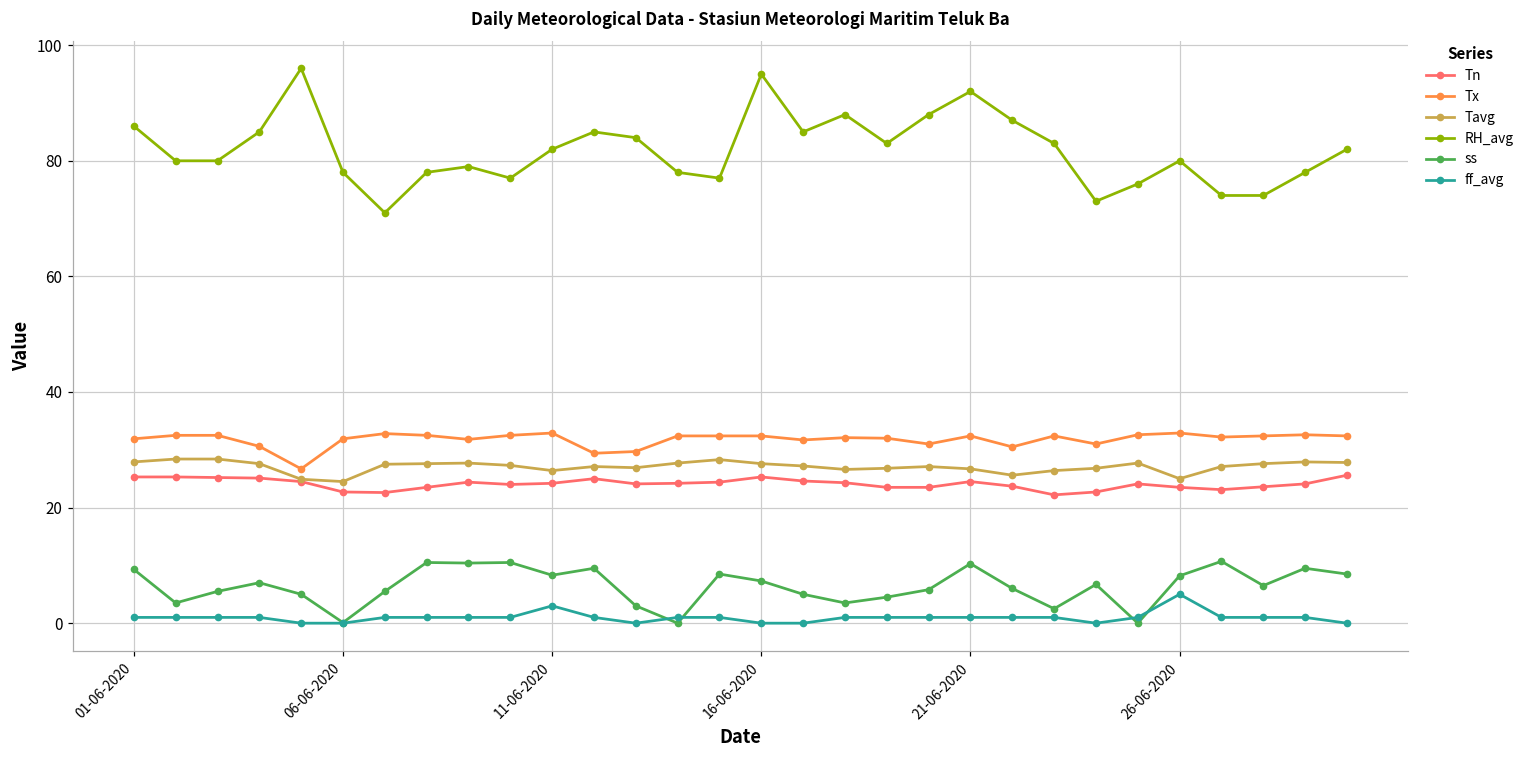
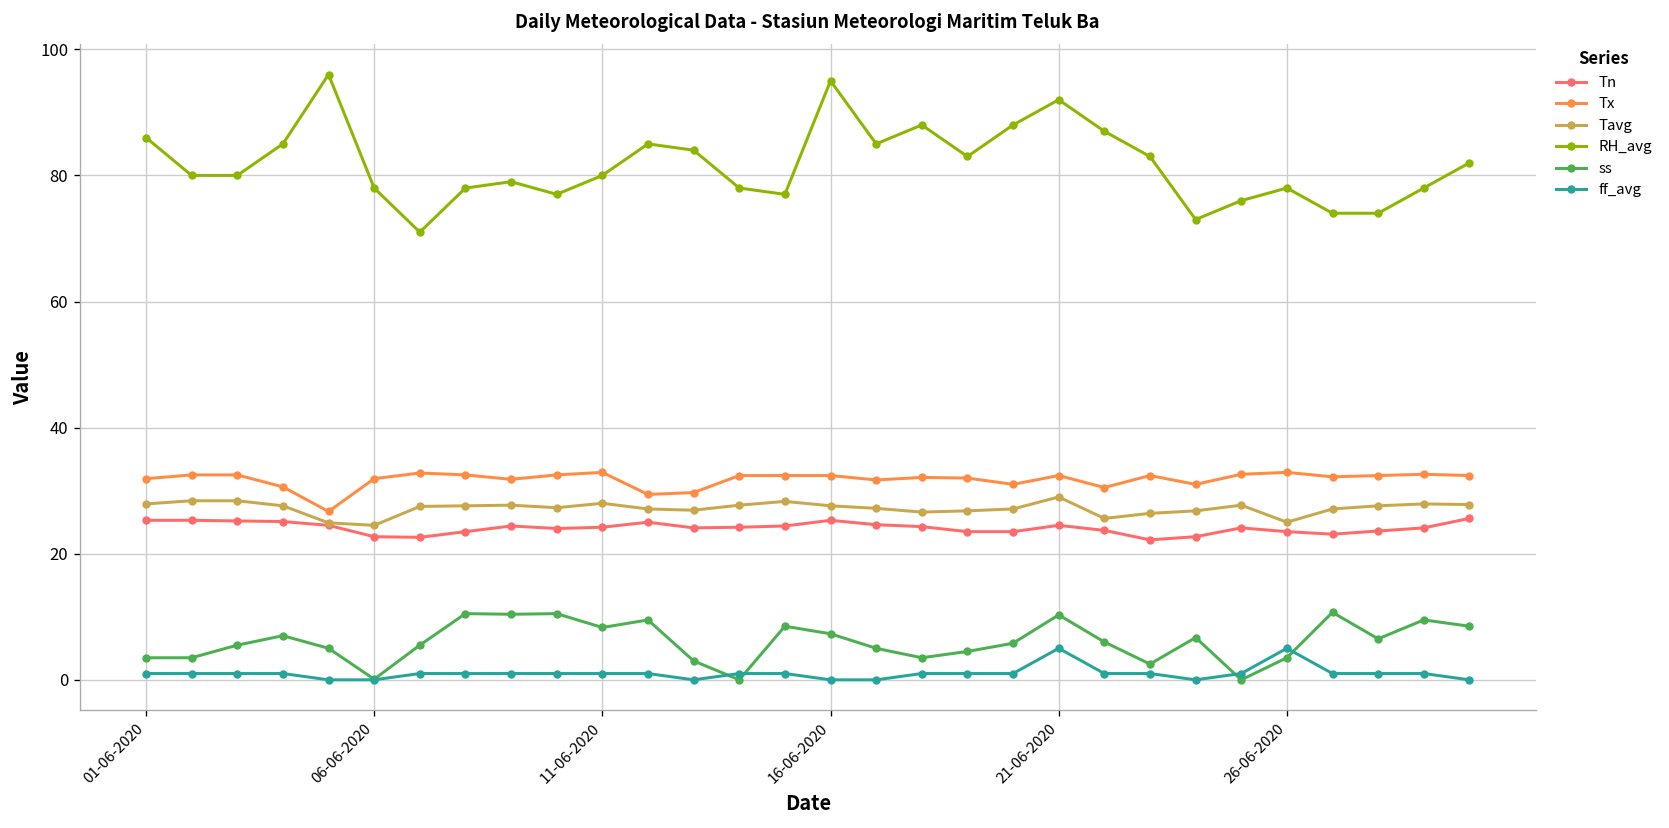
ss, 01-06-2020: 9 -> 4
Tavg, 11-06-2020: 26 -> 28
RH_avg, 11-06-2020: 82 -> 80
ff_avg, 11-06-2020: 3 -> 1
Tavg, 21-06-2020: 27 -> 29
ff_avg, 21-06-2020: 1 -> 5
RH_avg, 26-06-2020: 80 -> 78
ss, 26-06-2020: 8 -> 4
